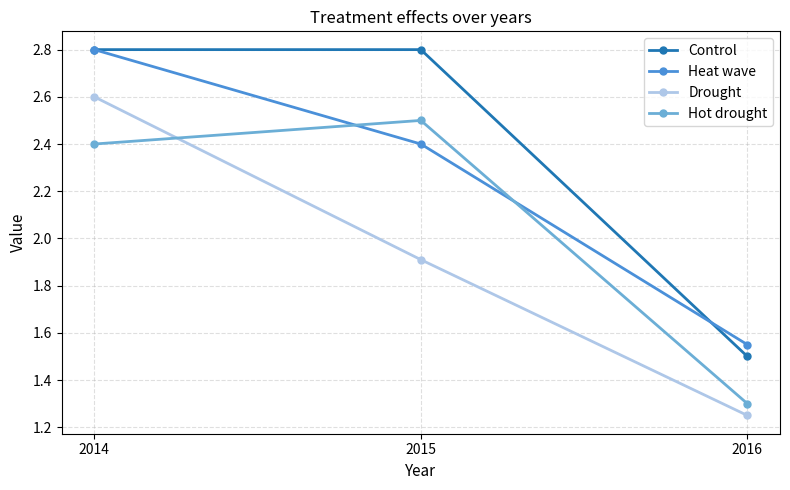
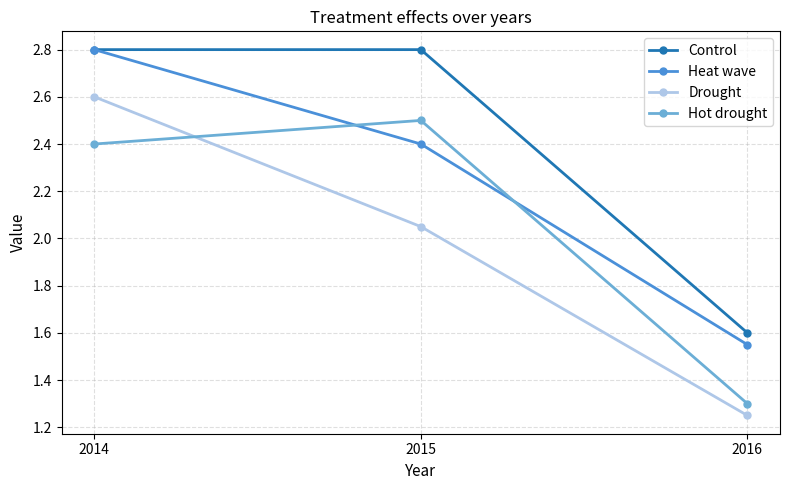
Drought, 2015: 1.91 -> 2.05
Control, 2016: 1.5 -> 1.6
